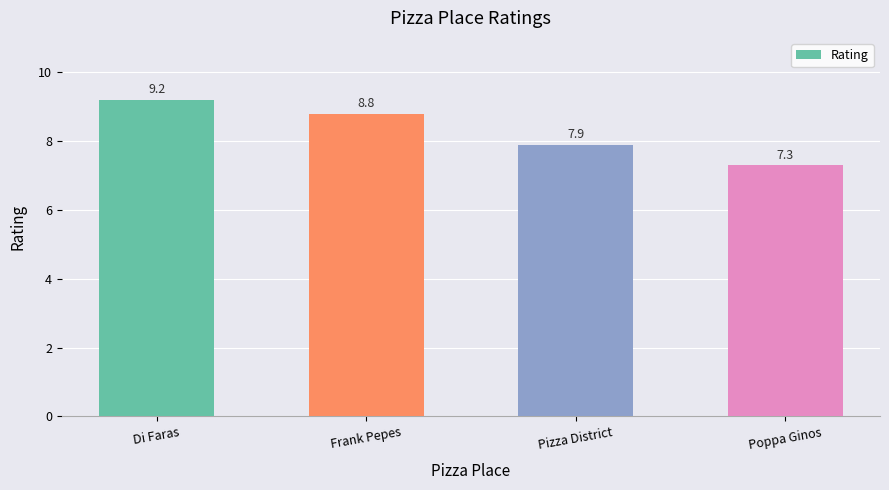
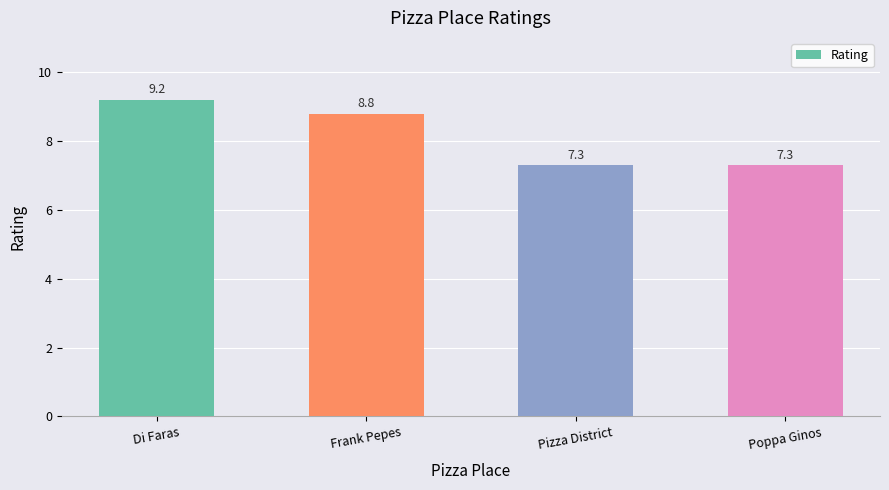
Pizza District: 7.9 -> 7.3
